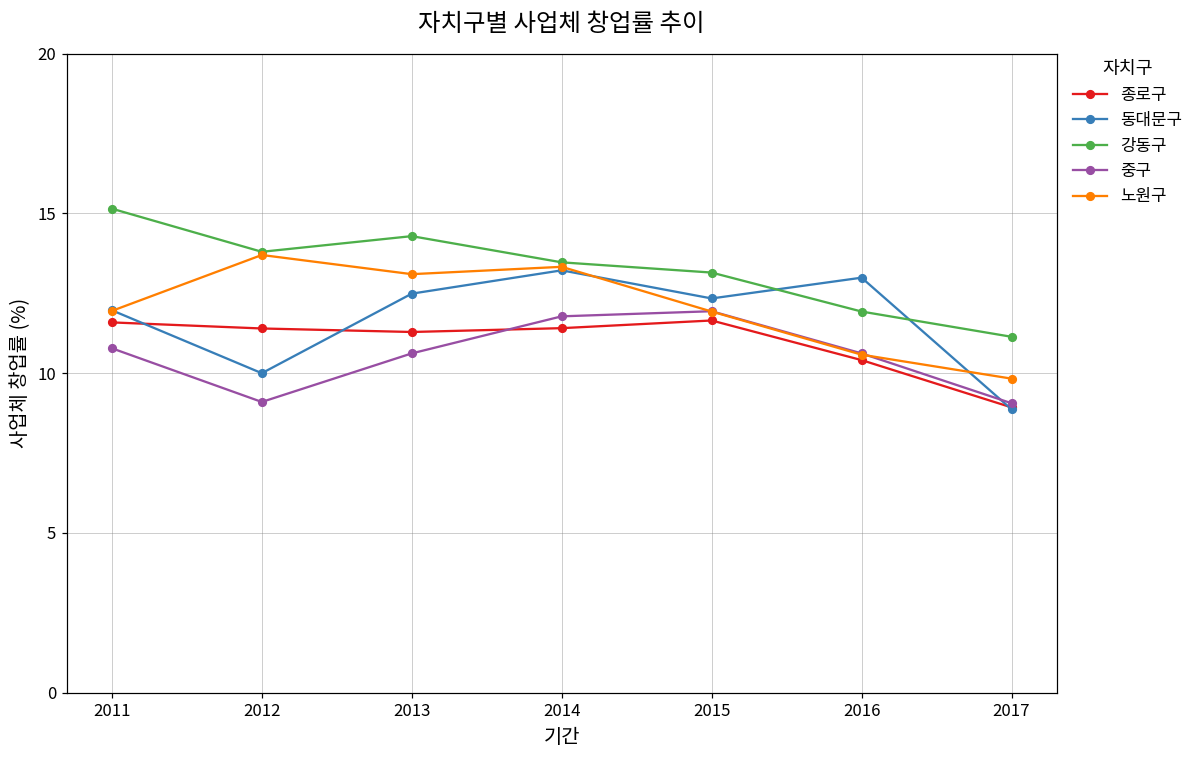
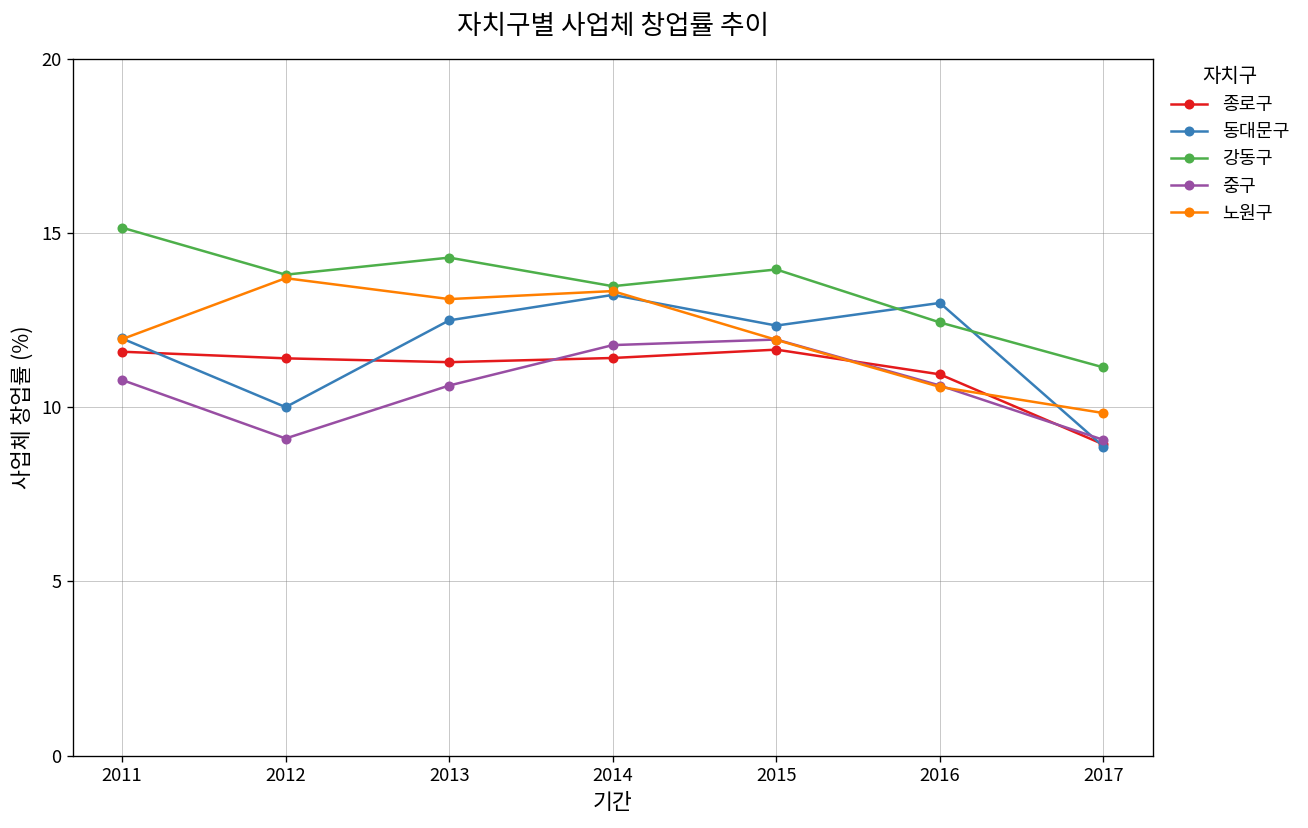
강동구, 2015: 13.2 -> 14.0
종로구, 2016: 10.4 -> 10.9
강동구, 2016: 11.9 -> 12.4
